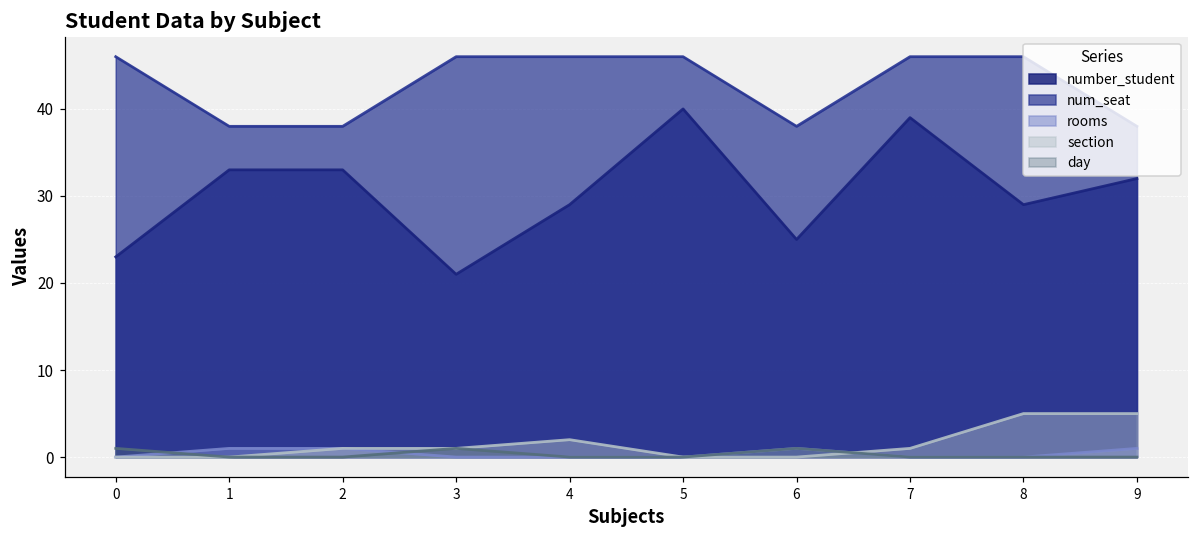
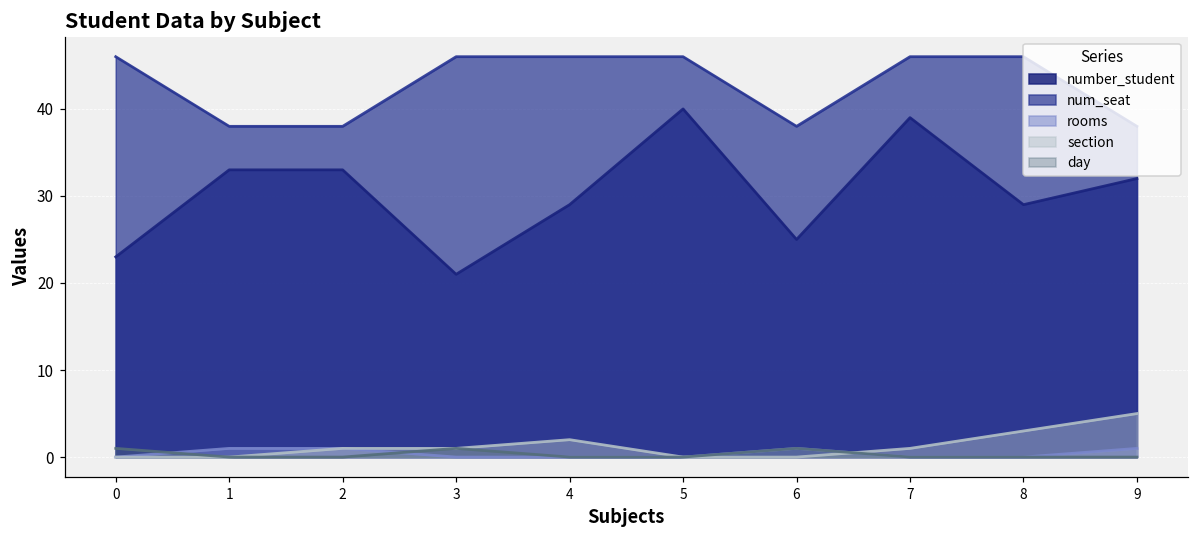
section, 8: 5 -> 3
